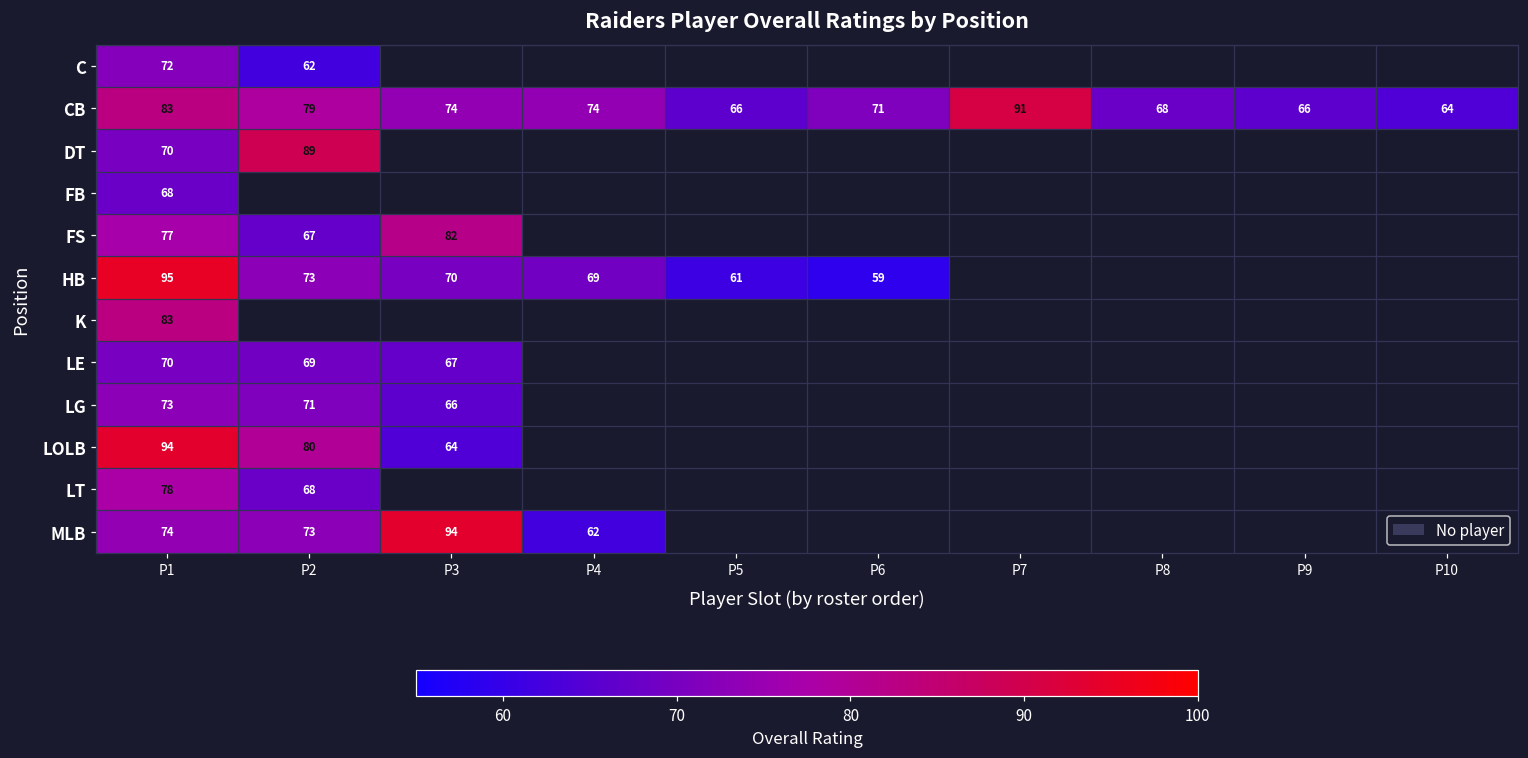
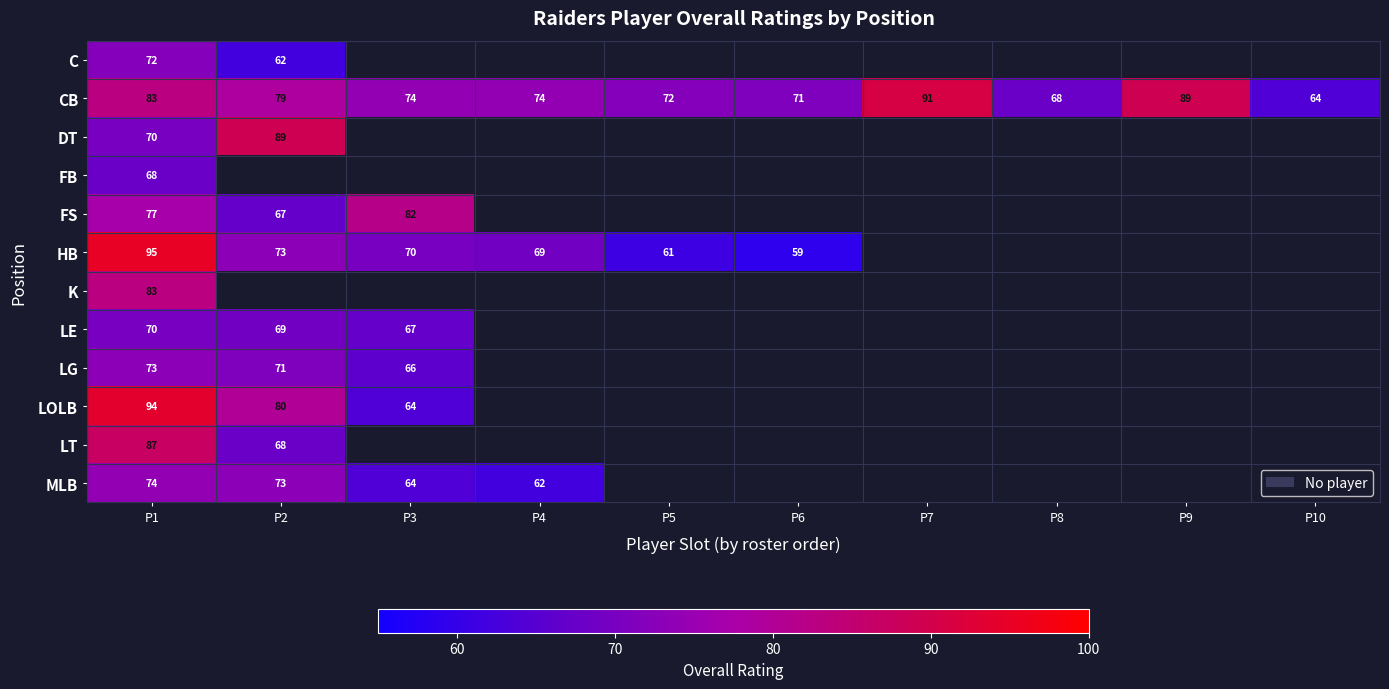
CB, P5: 66 -> 72
CB, P9: 66 -> 89
LT, P1: 78 -> 87
MLB, P3: 94 -> 64
